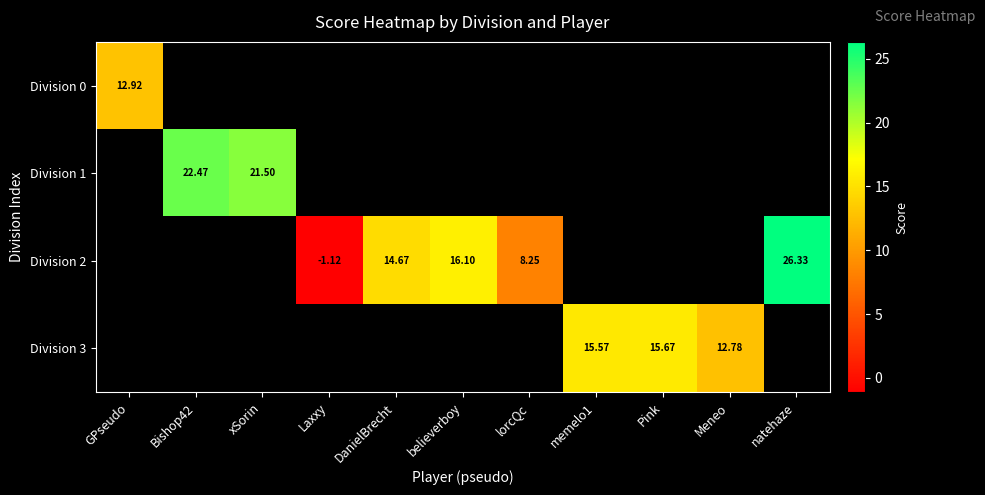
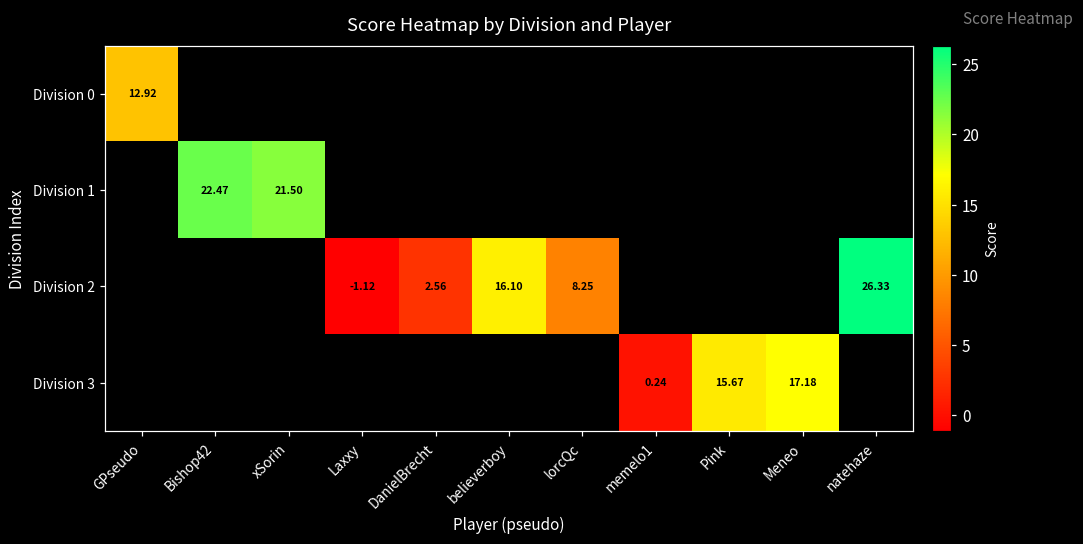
Division 2, DanielBrecht: 14.67 -> 2.56
Division 3, memelo1: 15.57 -> 0.24
Division 3, Meneo: 12.78 -> 17.18
